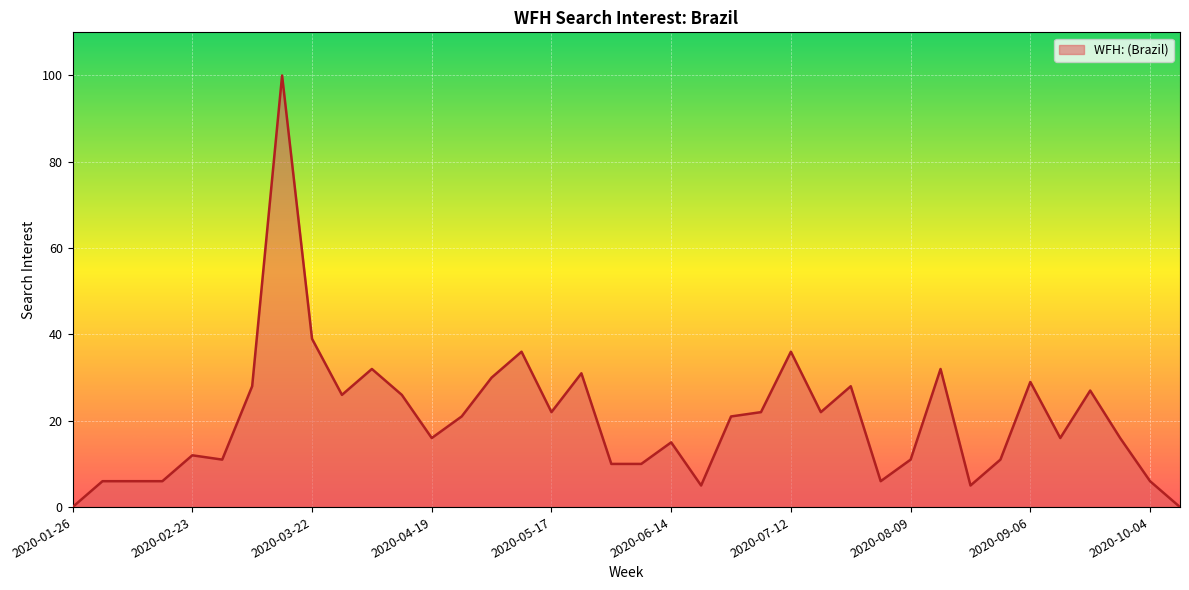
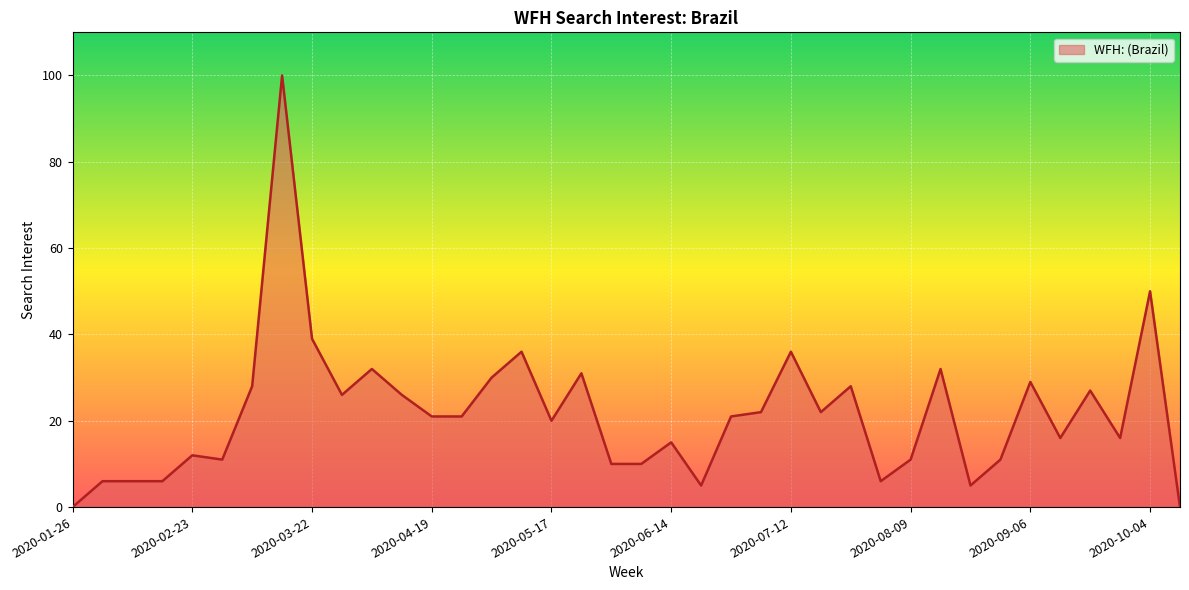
2020-04-19: 16 -> 21
2020-05-17: 22 -> 20
2020-10-04: 6 -> 50
